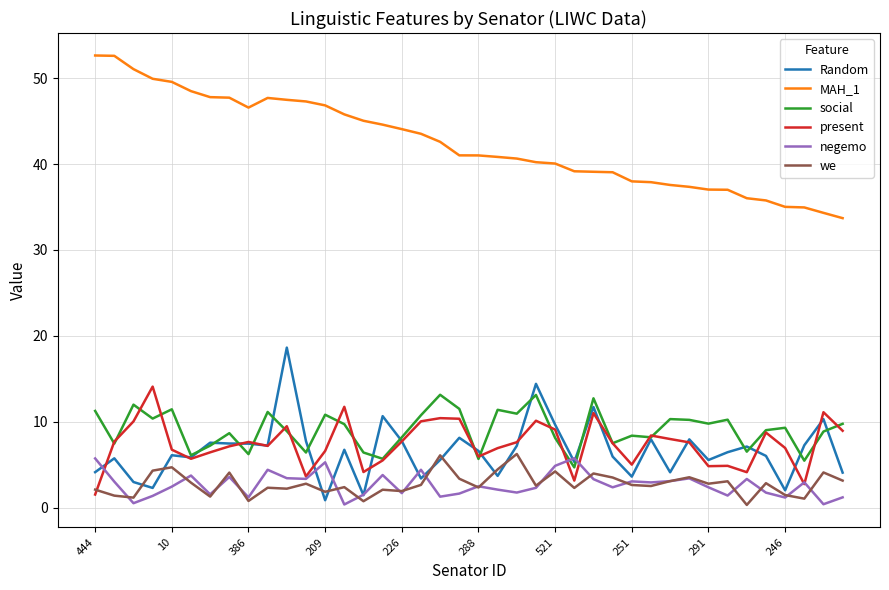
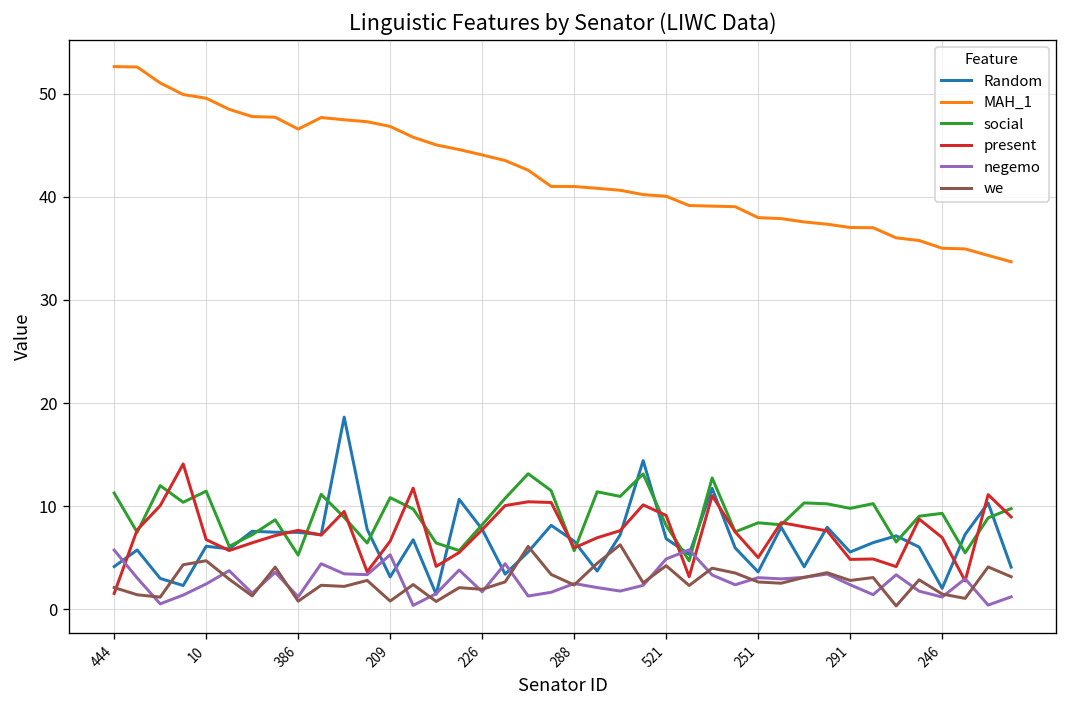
social, 386: 6 -> 5
Random, 209: 1 -> 3
we, 209: 2 -> 1
Random, 521: 10 -> 7
